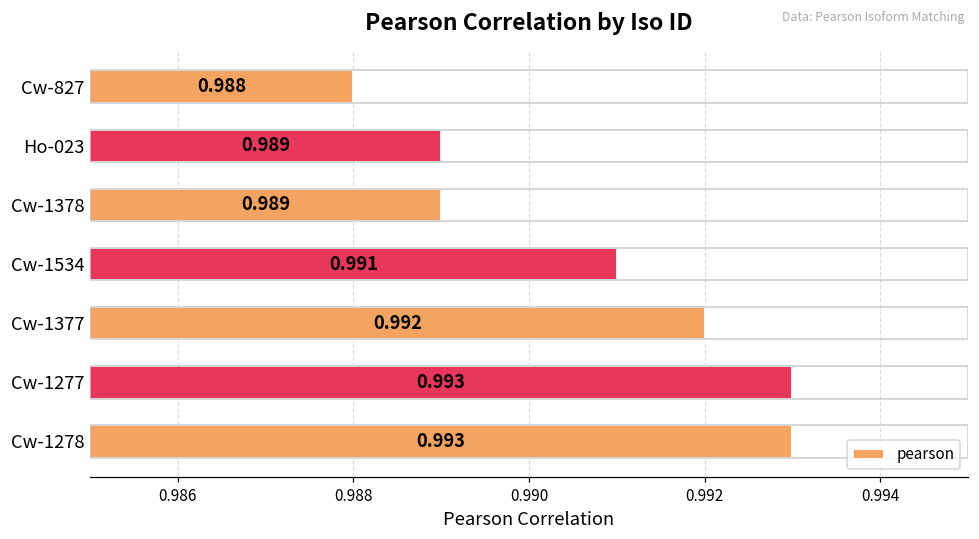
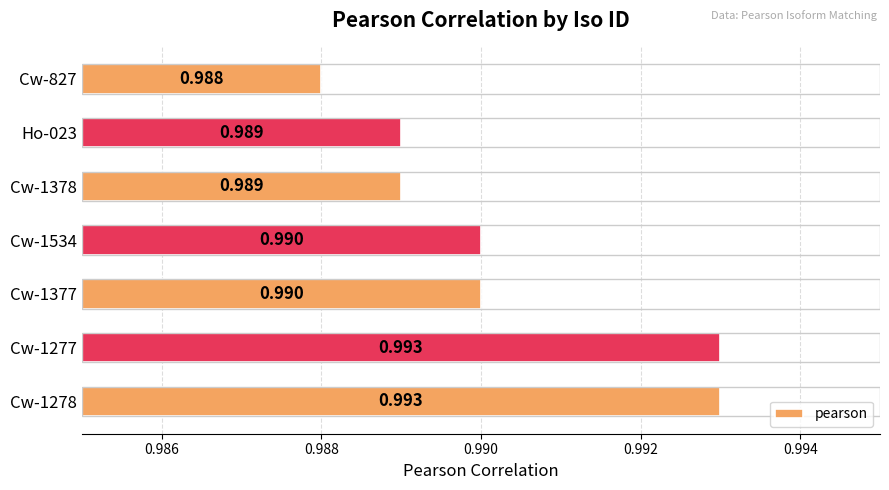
Cw-1534: 0.991 -> 0.990
Cw-1377: 0.992 -> 0.990
